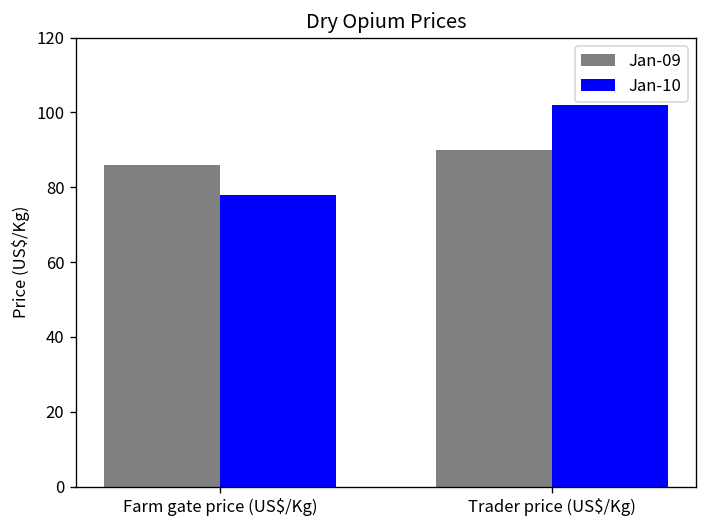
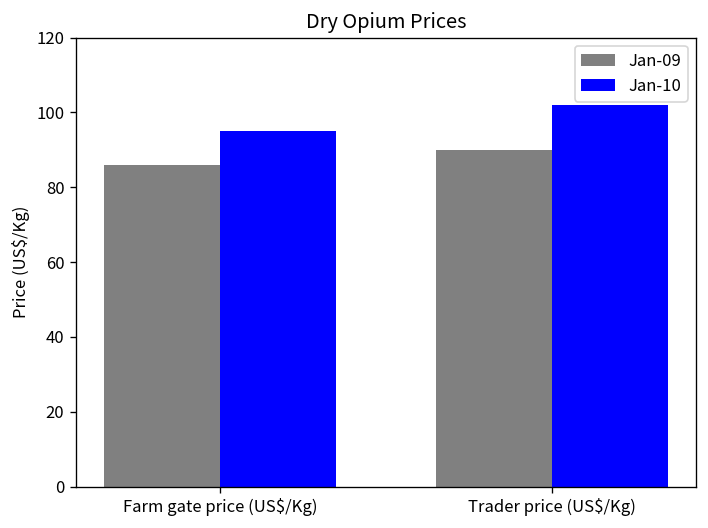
Jan-10, Farm gate price (US$/Kg): 78 -> 95
